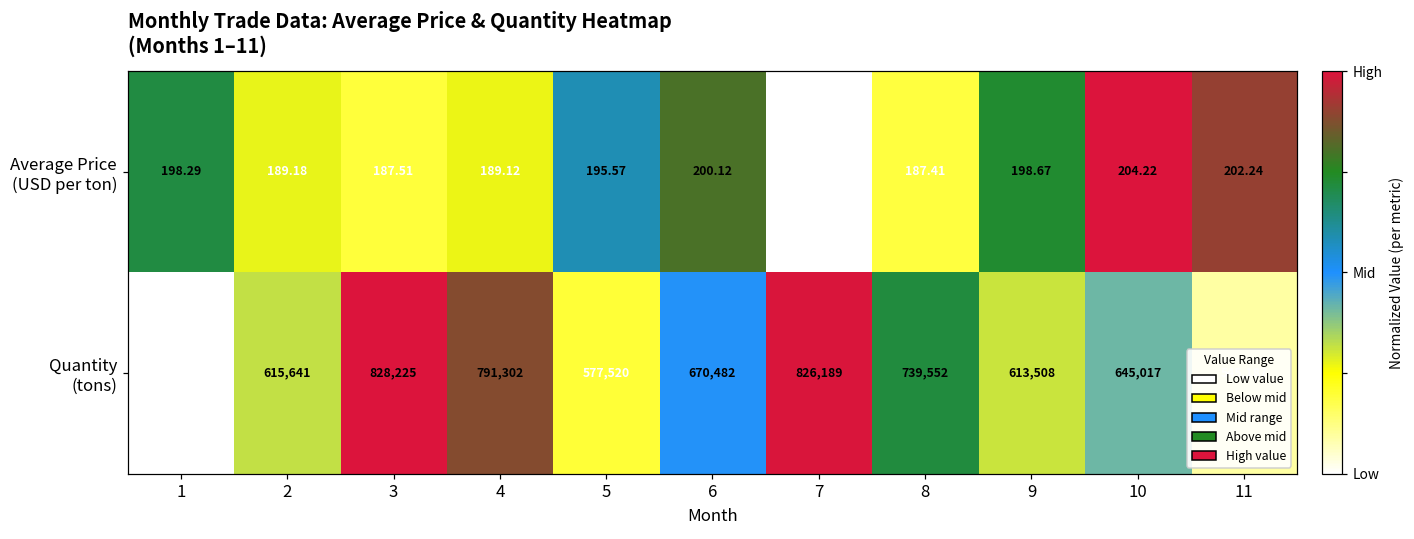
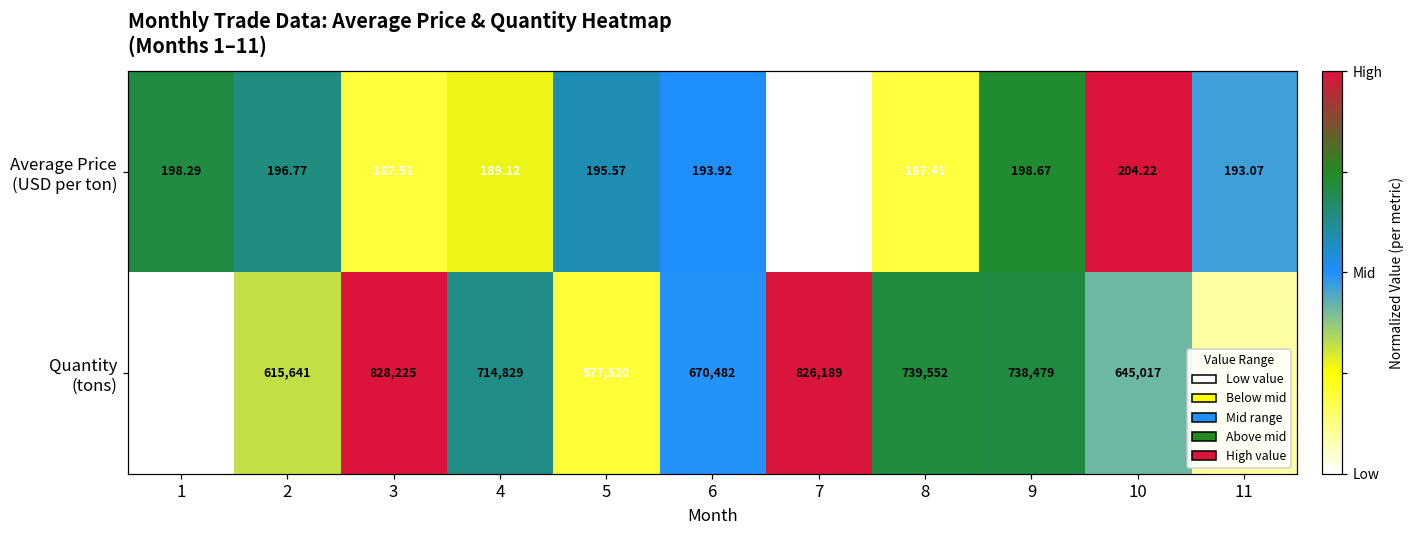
Average Price (USD per ton), 2: 189.18 -> 196.77
Average Price (USD per ton), 6: 200.12 -> 193.92
Average Price (USD per ton), 11: 202.24 -> 193.07
Quantity (tons), 4: 791,302 -> 714,829
Quantity (tons), 9: 613,508 -> 738,479
